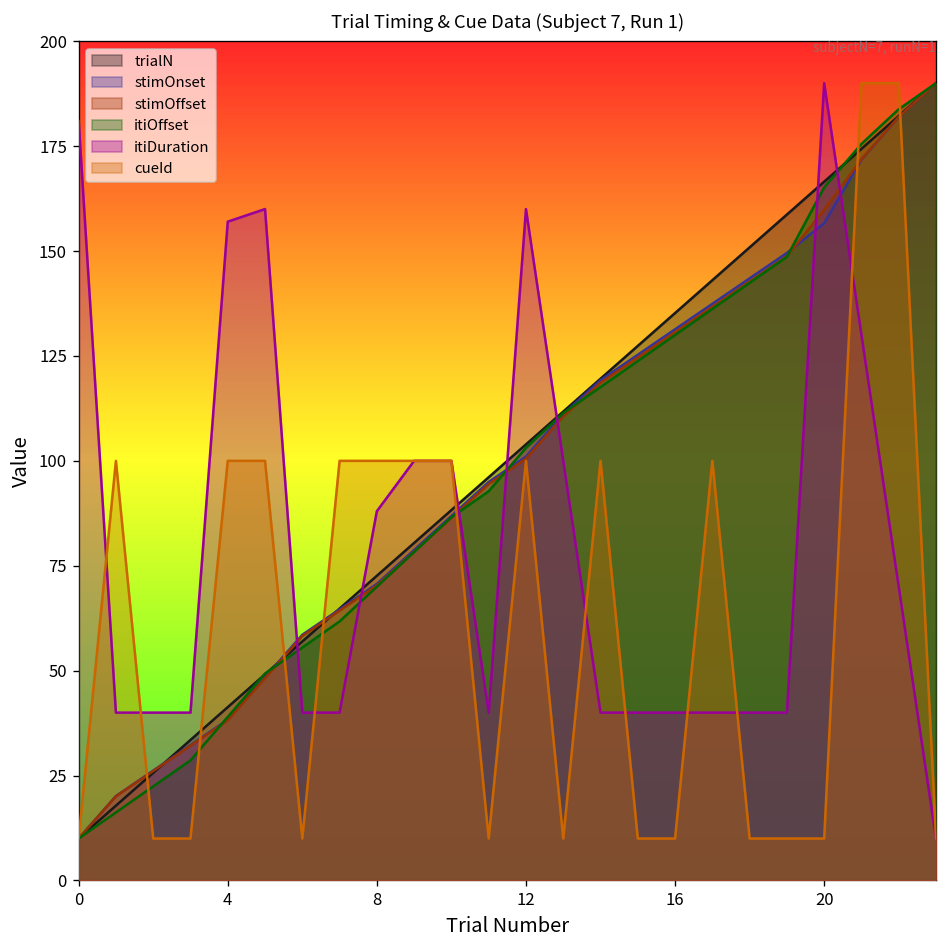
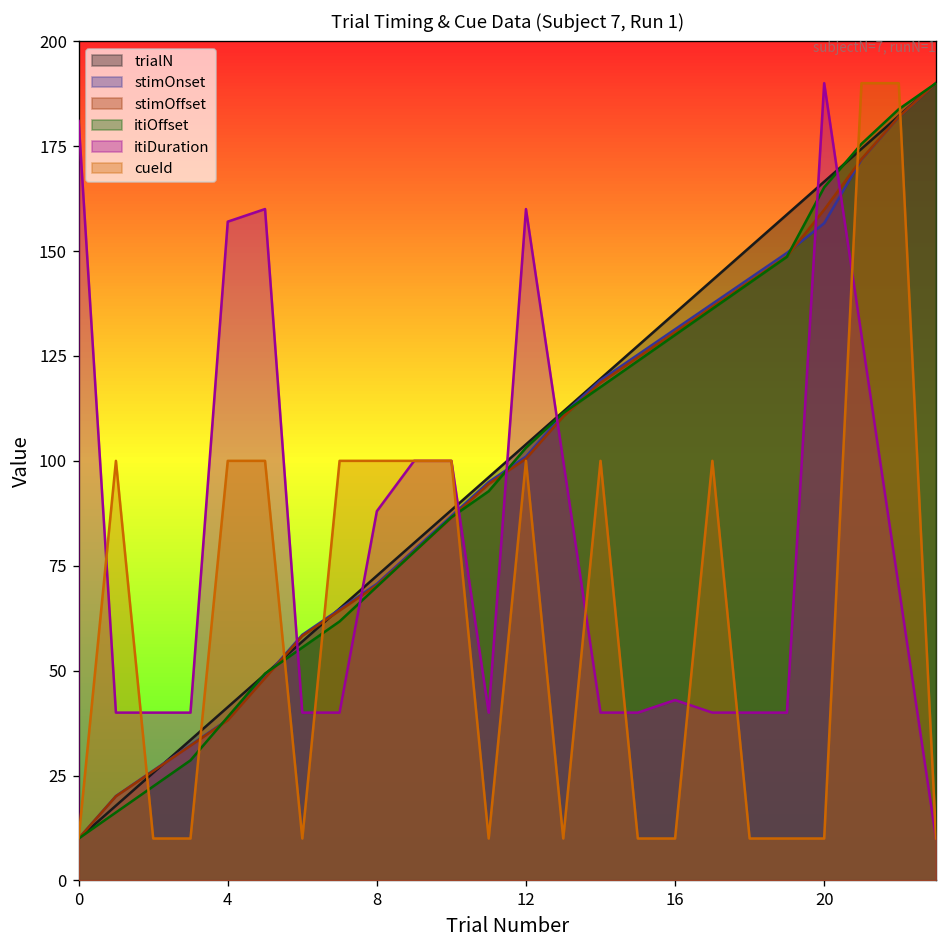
itiDuration, 16: 40 -> 43
